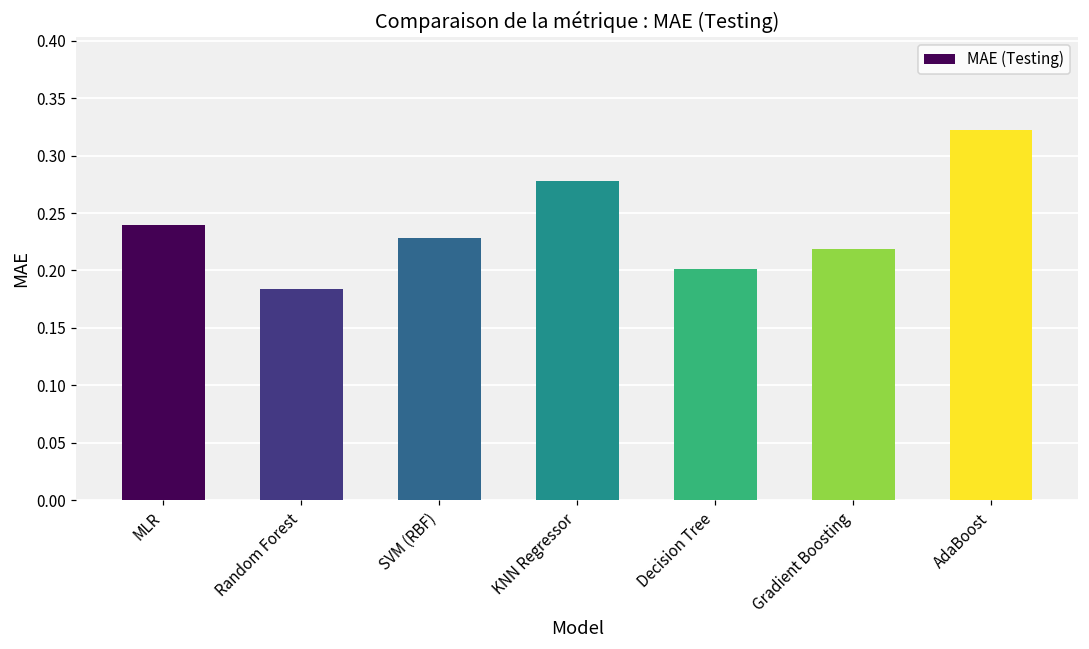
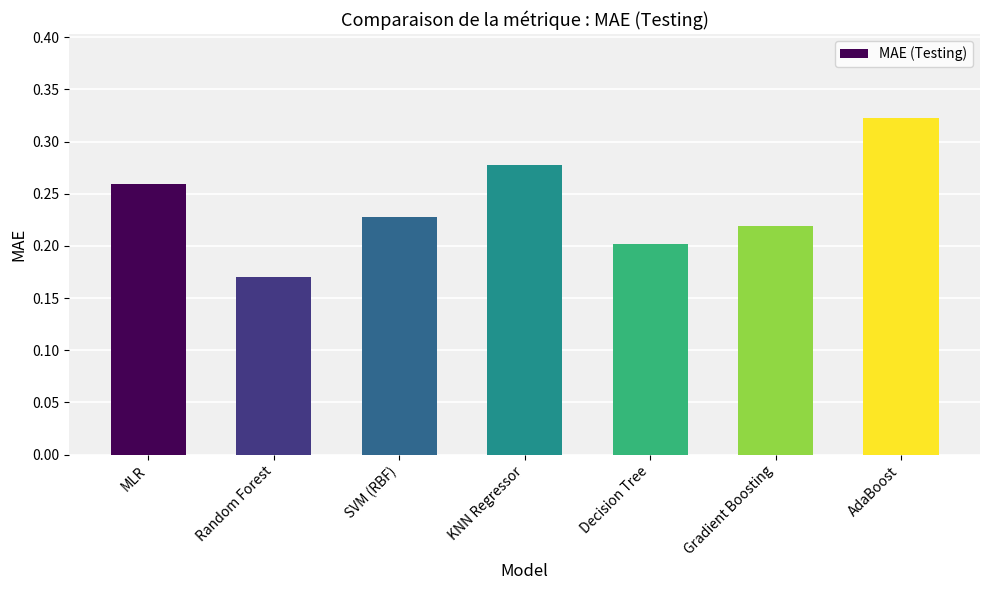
MLR: 0.240 -> 0.260
Random Forest: 0.184 -> 0.170
